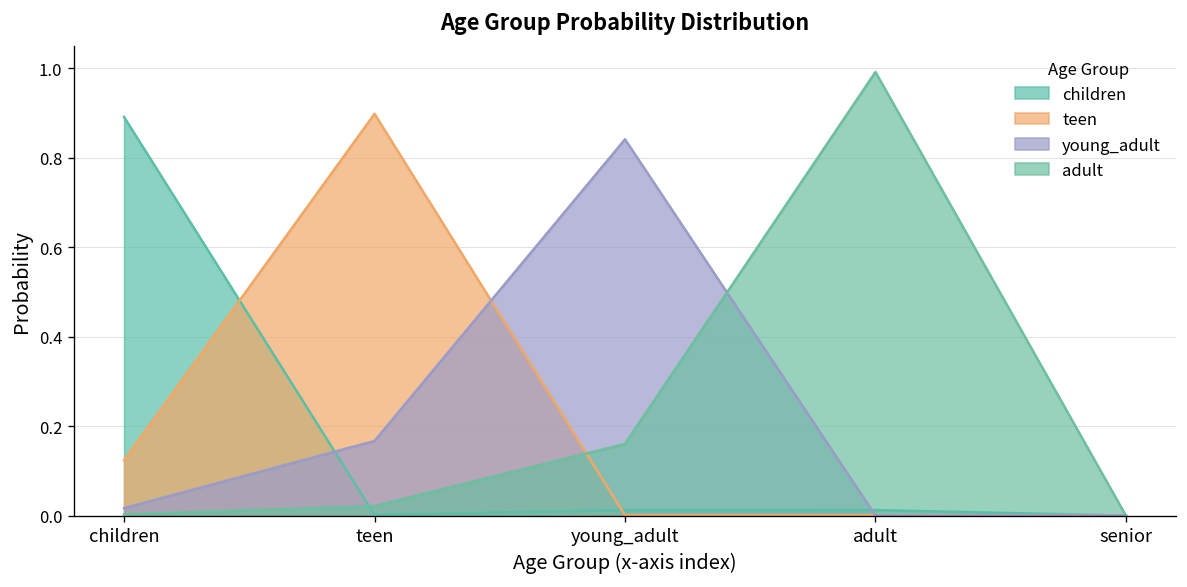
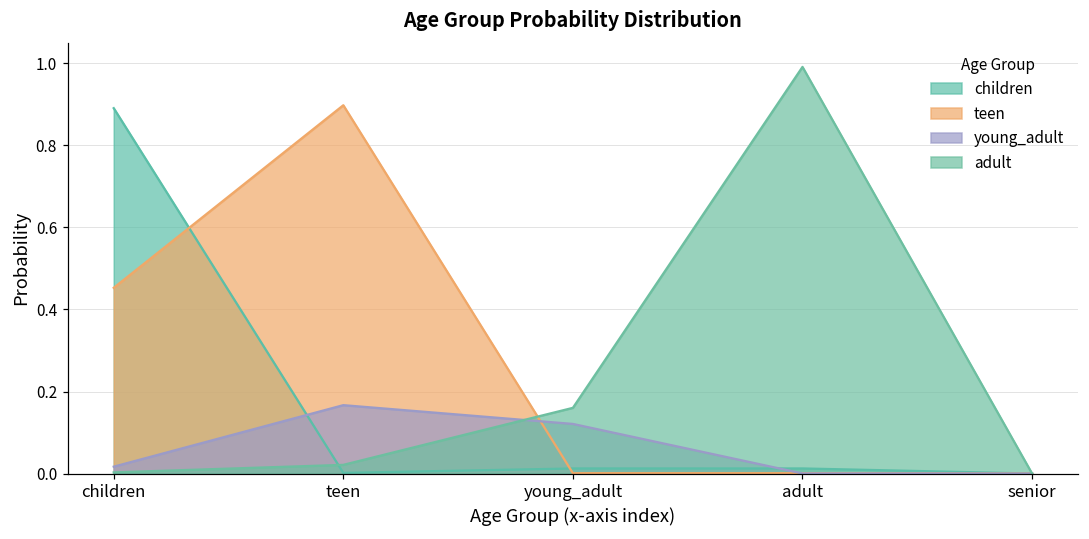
teen, children: 0.12 -> 0.45
young_adult, young_adult: 0.84 -> 0.12
